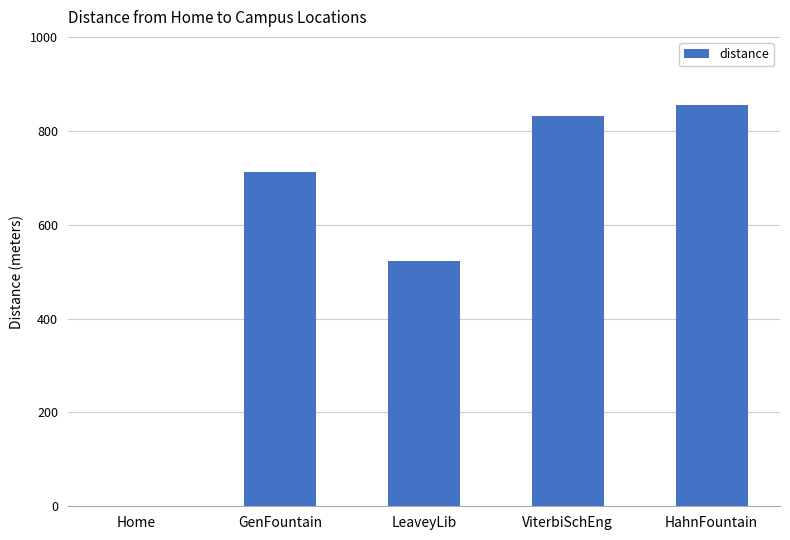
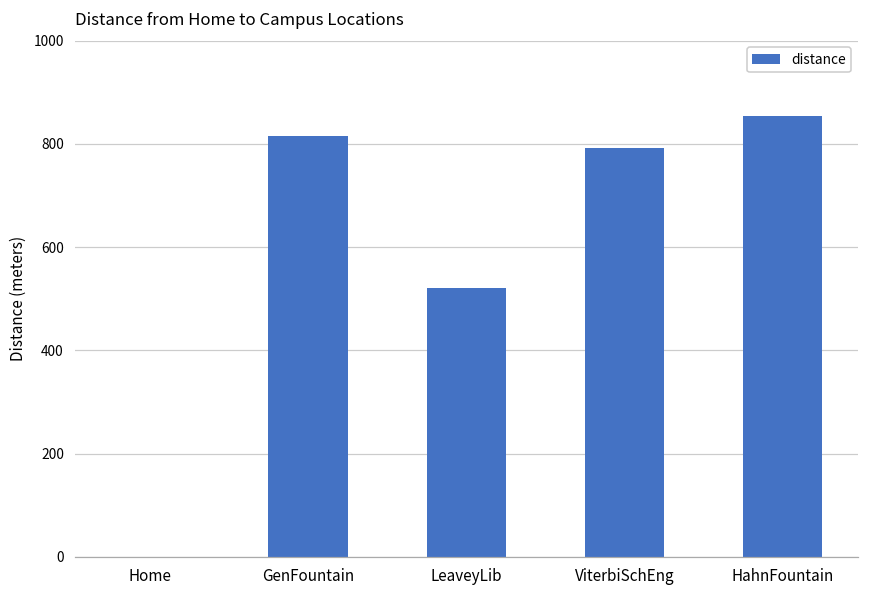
GenFountain: 710 -> 820
ViterbiSchEng: 830 -> 790
